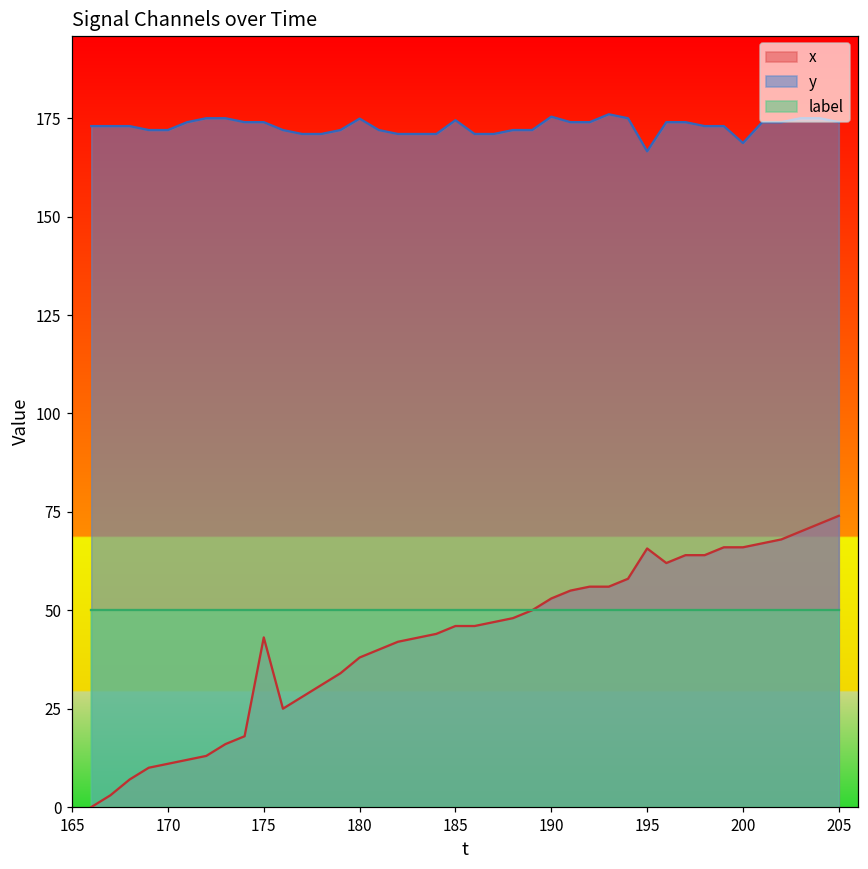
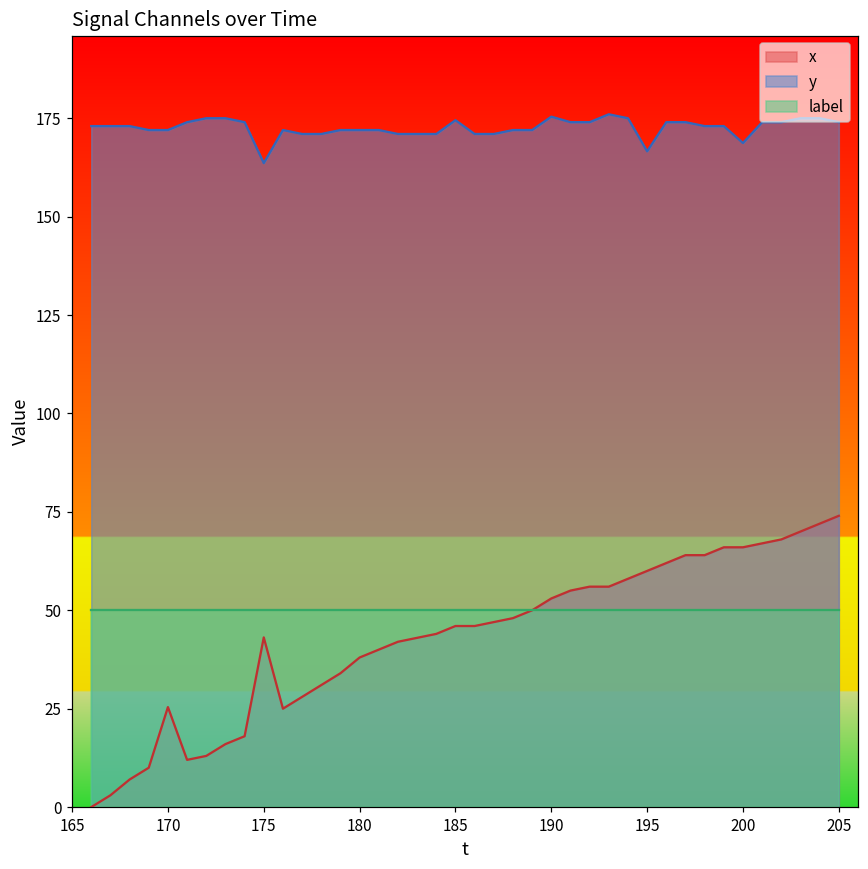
x, 170: 11 -> 25
y, 175: 174 -> 164
y, 180: 175 -> 172
x, 195: 66 -> 60
